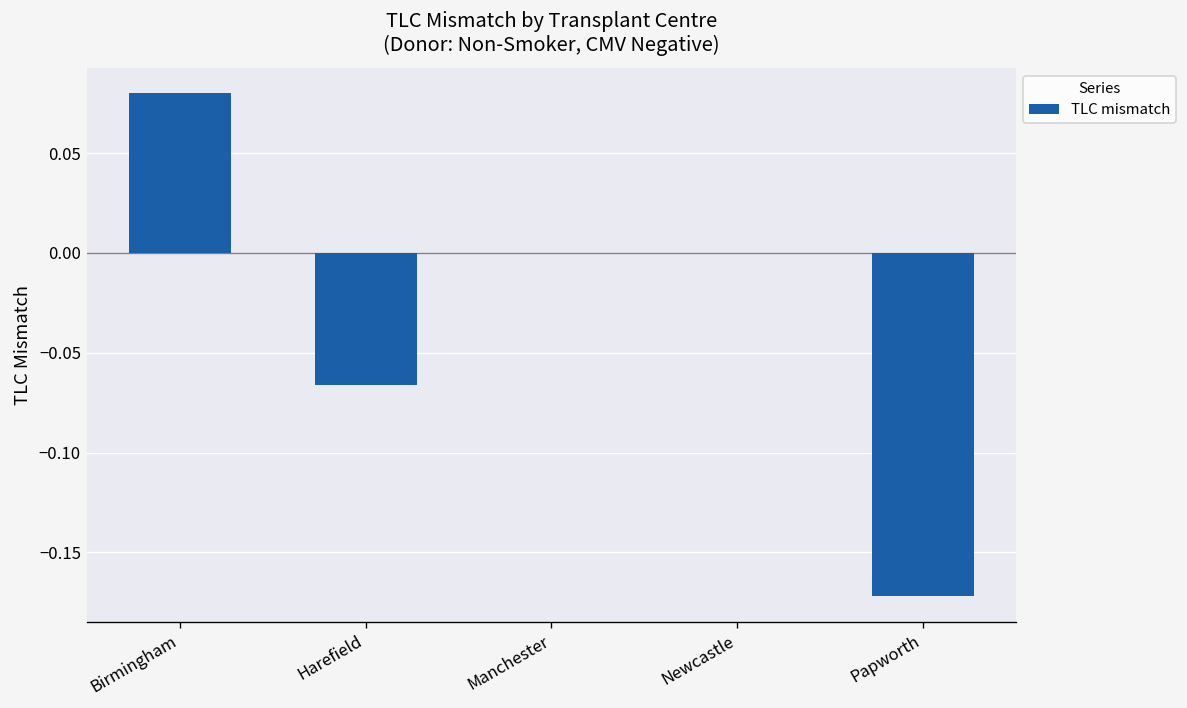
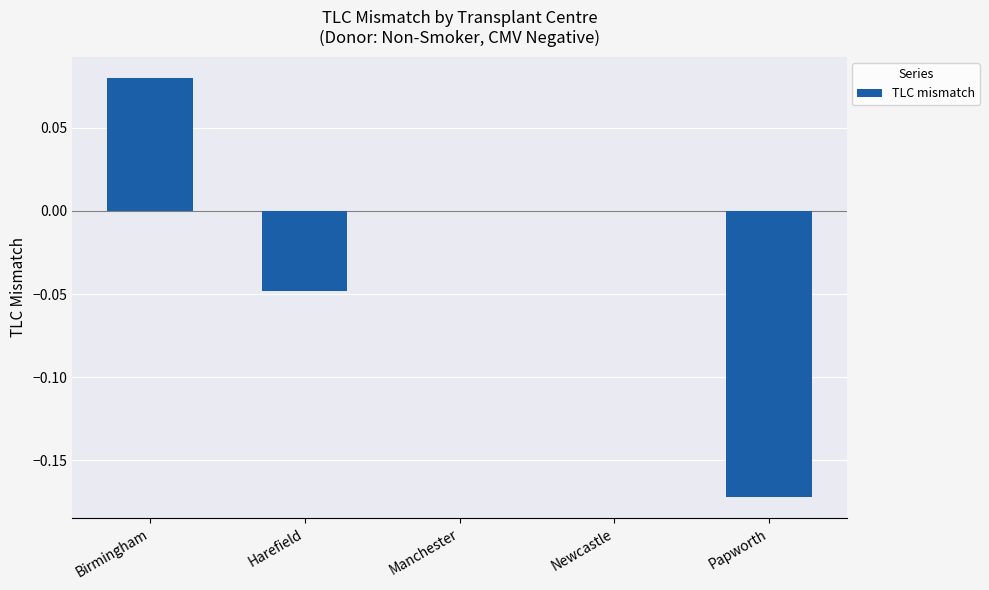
Harefield: -0.066 -> -0.048
